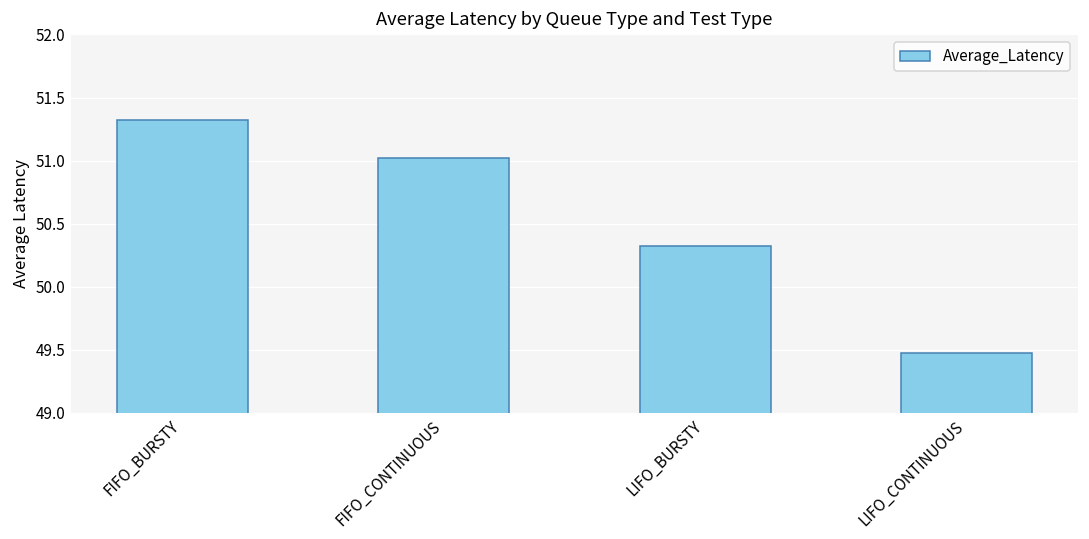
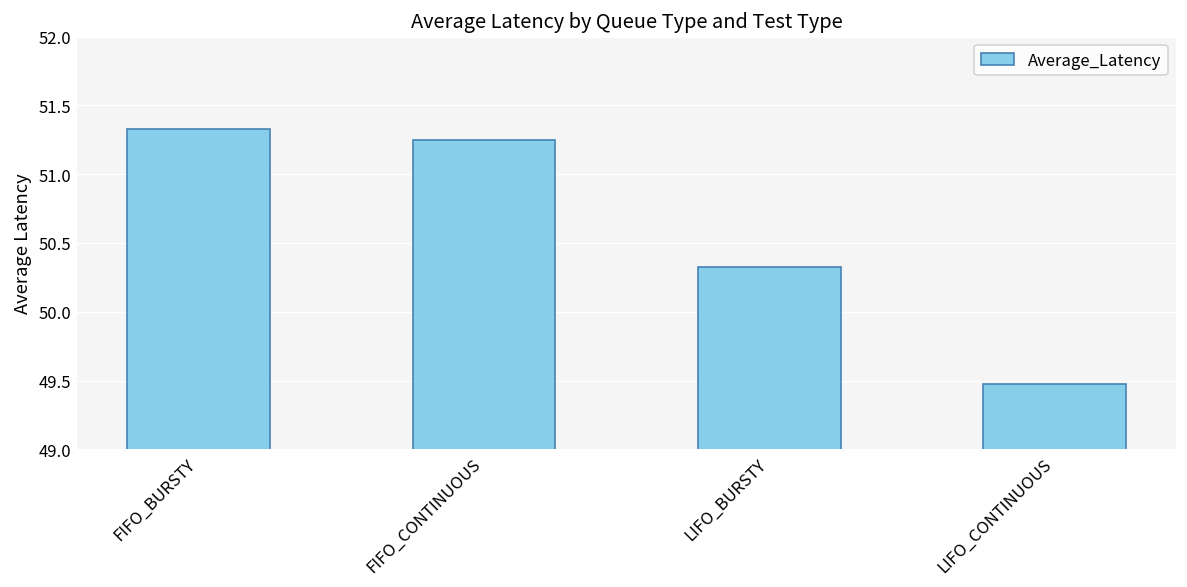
FIFO_CONTINUOUS: 51.02 -> 51.25
